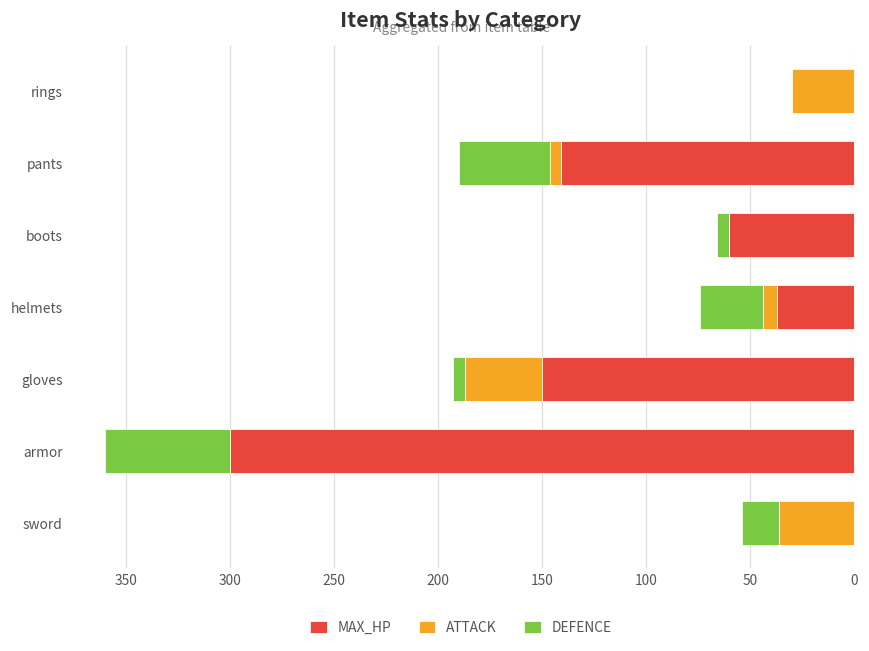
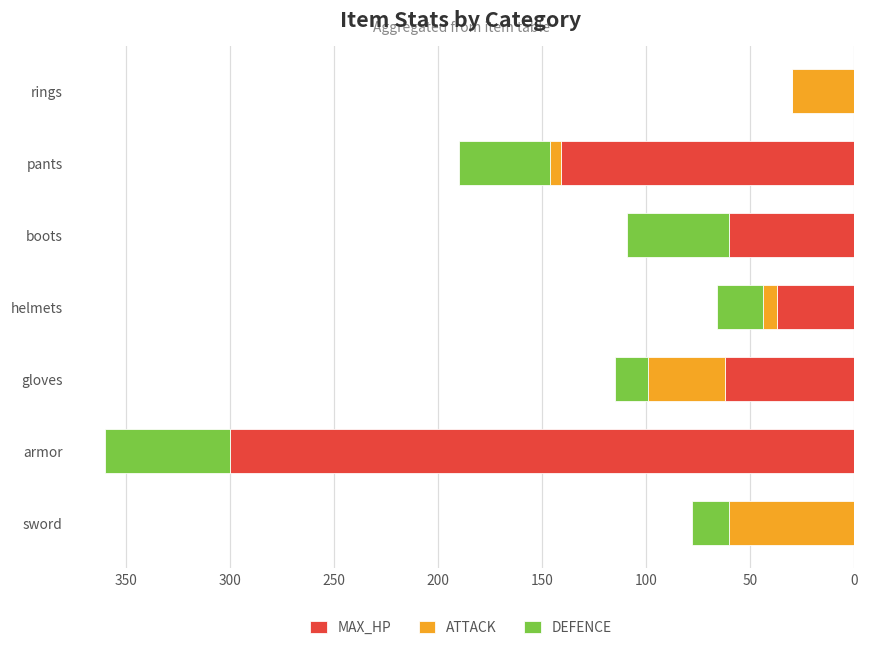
DEFENCE, boots: 6 -> 49
DEFENCE, helmets: 30 -> 22
MAX_HP, gloves: 150 -> 62
DEFENCE, gloves: 6 -> 16
ATTACK, sword: 36 -> 60
